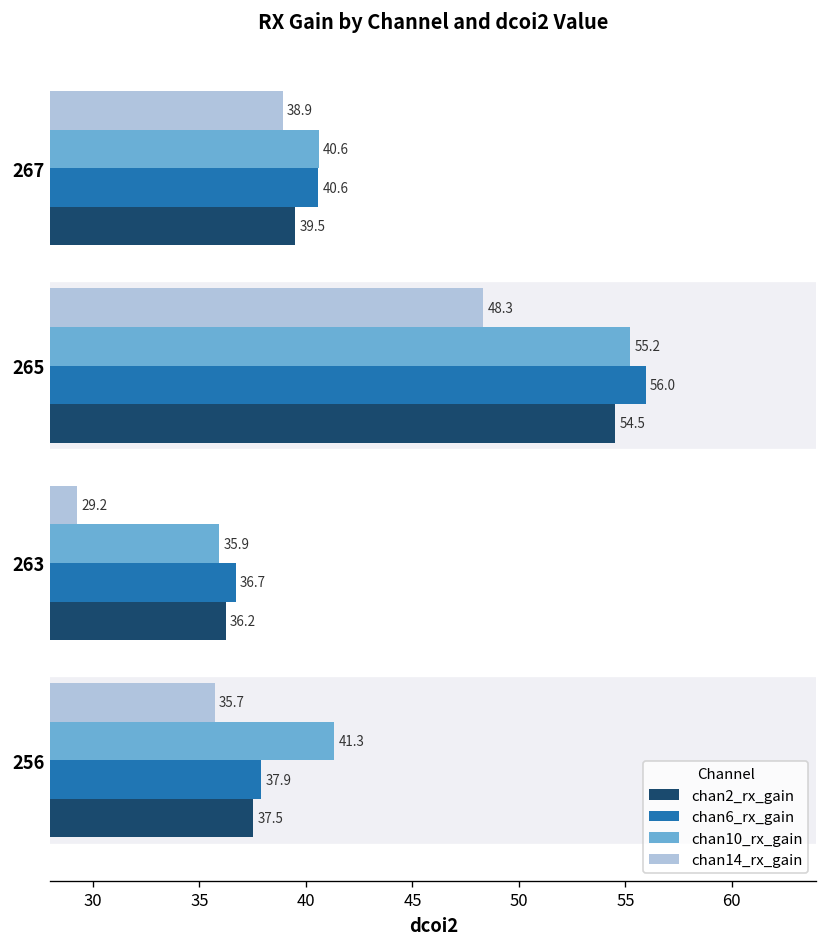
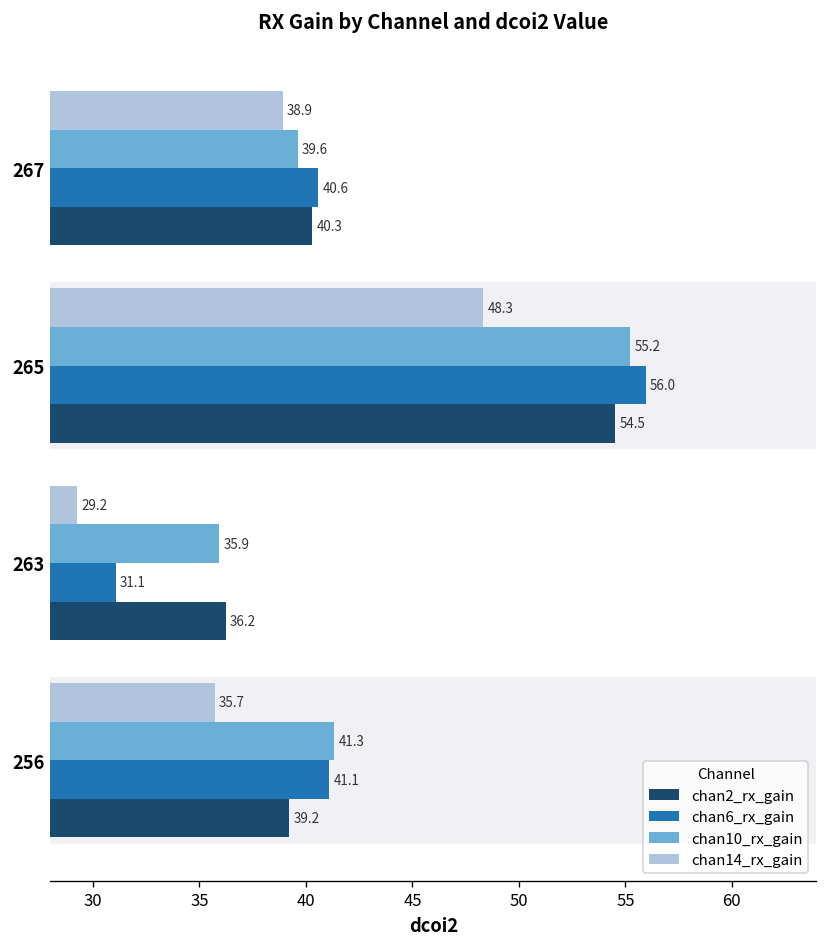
chan10_rx_gain, 267: 40.6 -> 39.6
chan2_rx_gain, 267: 39.5 -> 40.3
chan6_rx_gain, 263: 36.7 -> 31.1
chan6_rx_gain, 256: 37.9 -> 41.1
chan2_rx_gain, 256: 37.5 -> 39.2
